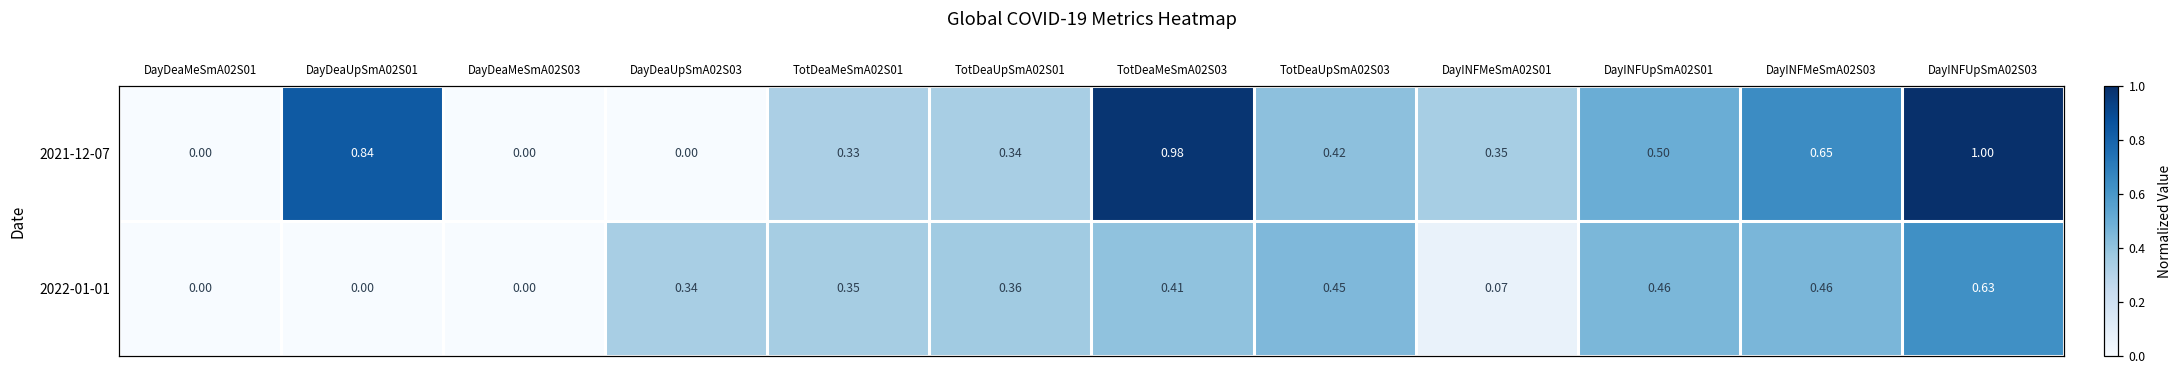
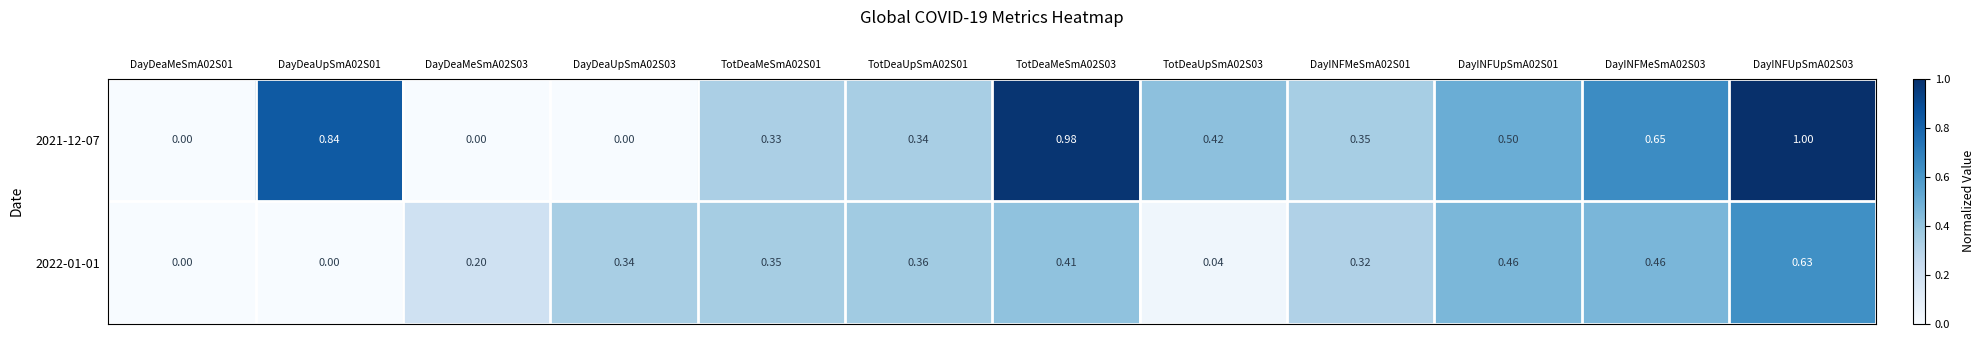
2022-01-01, DayDeaMeSmA02S03: 0.00 -> 0.20
2022-01-01, TotDeaUpSmA02S03: 0.45 -> 0.04
2022-01-01, DayINFMeSmA02S01: 0.07 -> 0.32
